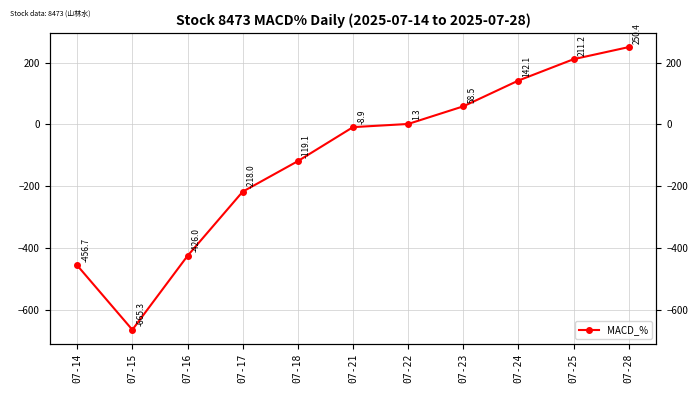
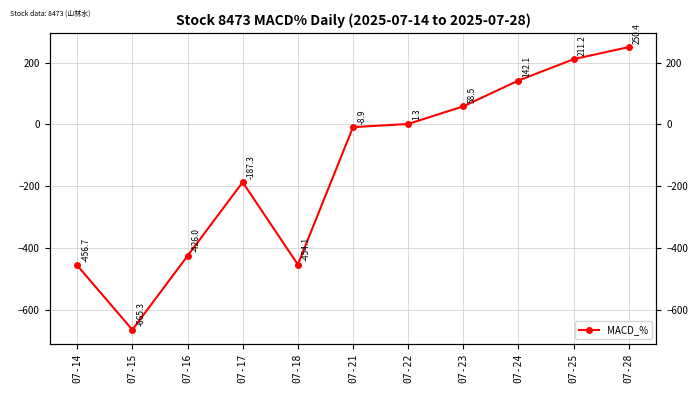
07-17: -218.0 -> -187.3
07-18: -119.1 -> -454.1
